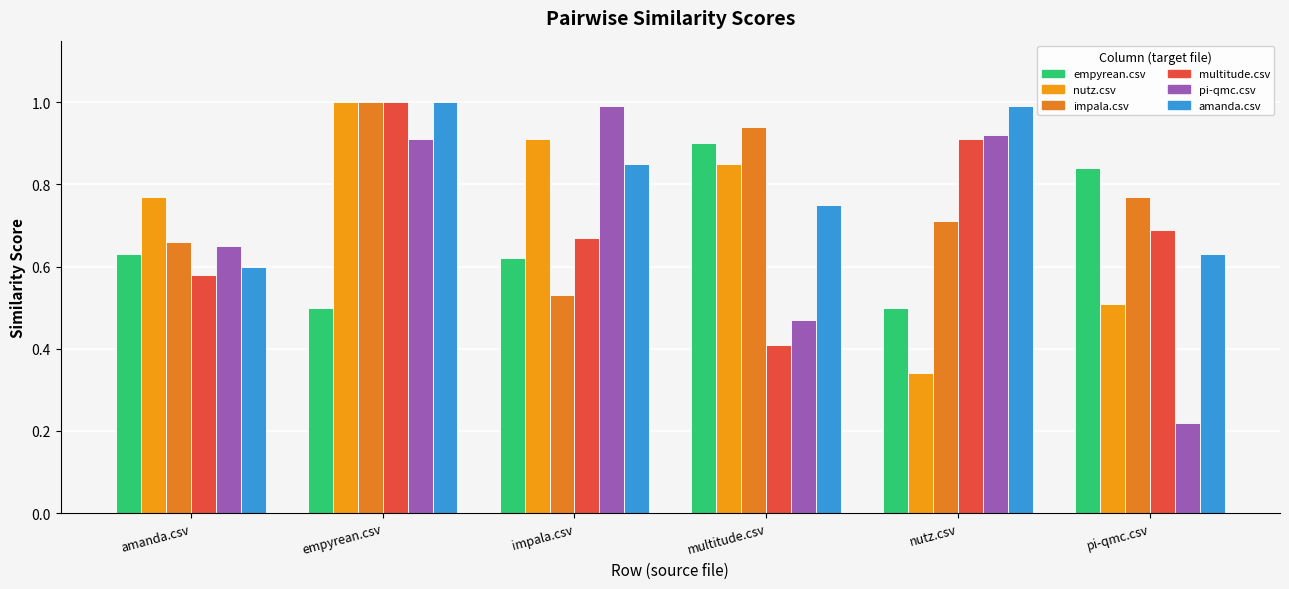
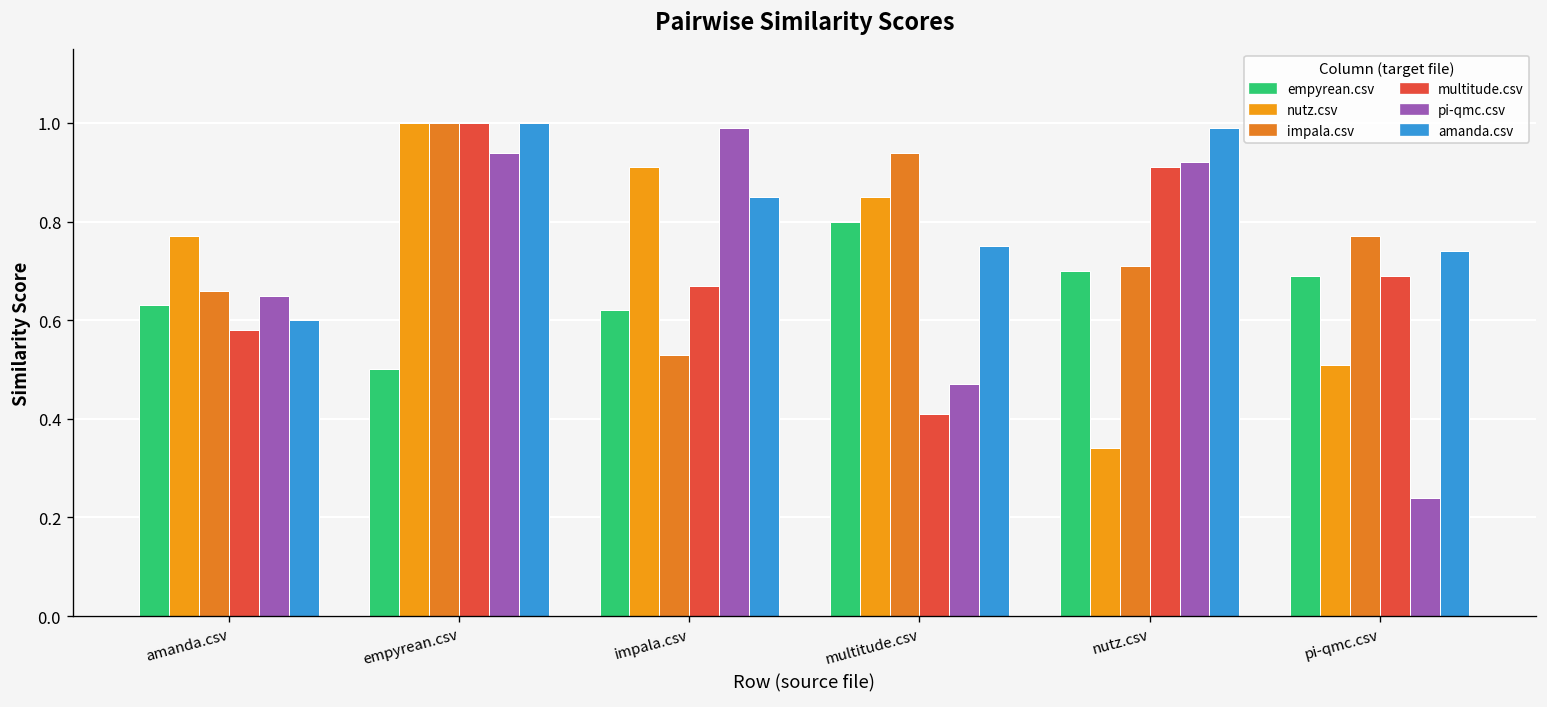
pi-qmc.csv, empyrean.csv: 0.91 -> 0.94
empyrean.csv, multitude.csv: 0.9 -> 0.8
empyrean.csv, nutz.csv: 0.5 -> 0.7
empyrean.csv, pi-qmc.csv: 0.84 -> 0.69
pi-qmc.csv, pi-qmc.csv: 0.22 -> 0.24
amanda.csv, pi-qmc.csv: 0.63 -> 0.74
